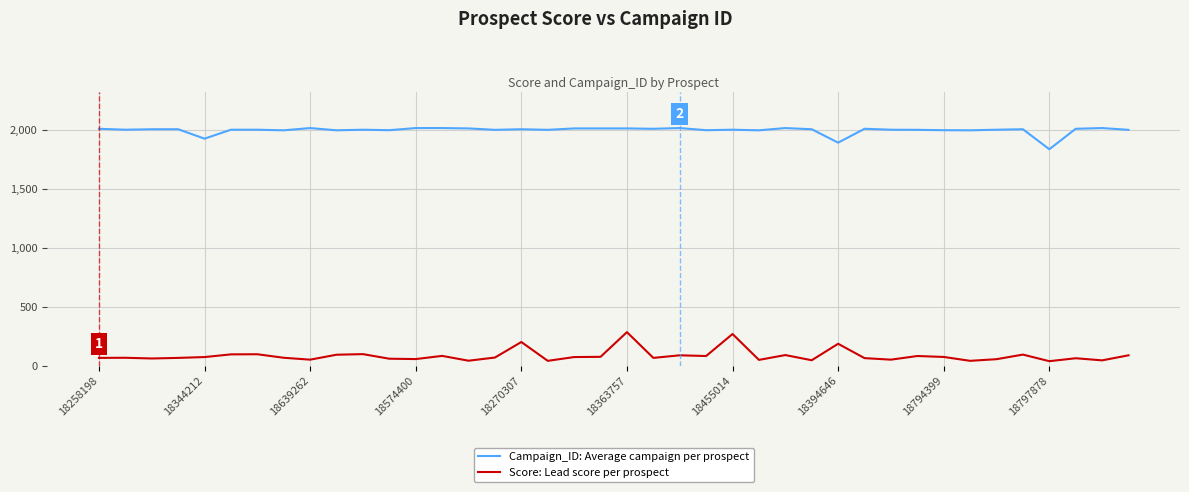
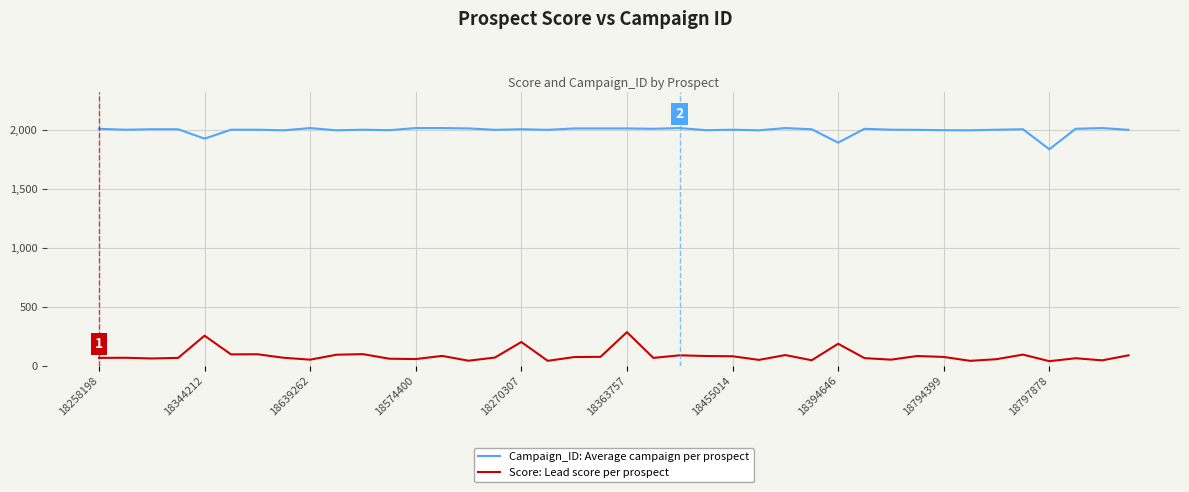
Score: Lead score per prospect, 18344212: 70 -> 250
Score: Lead score per prospect, 18455014: 270 -> 80
